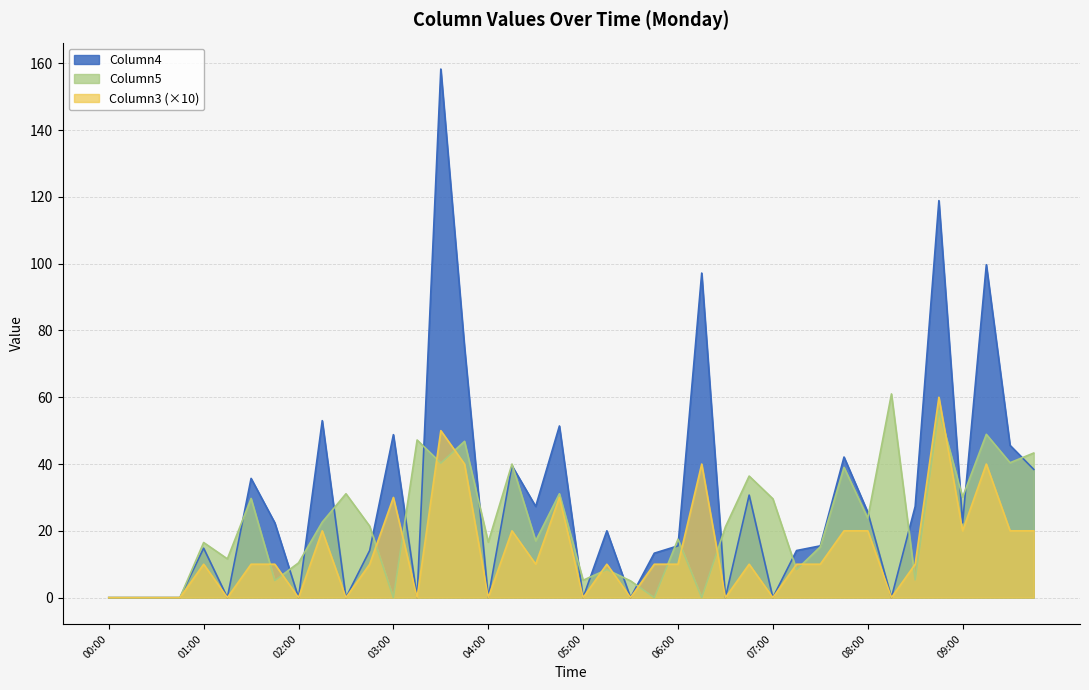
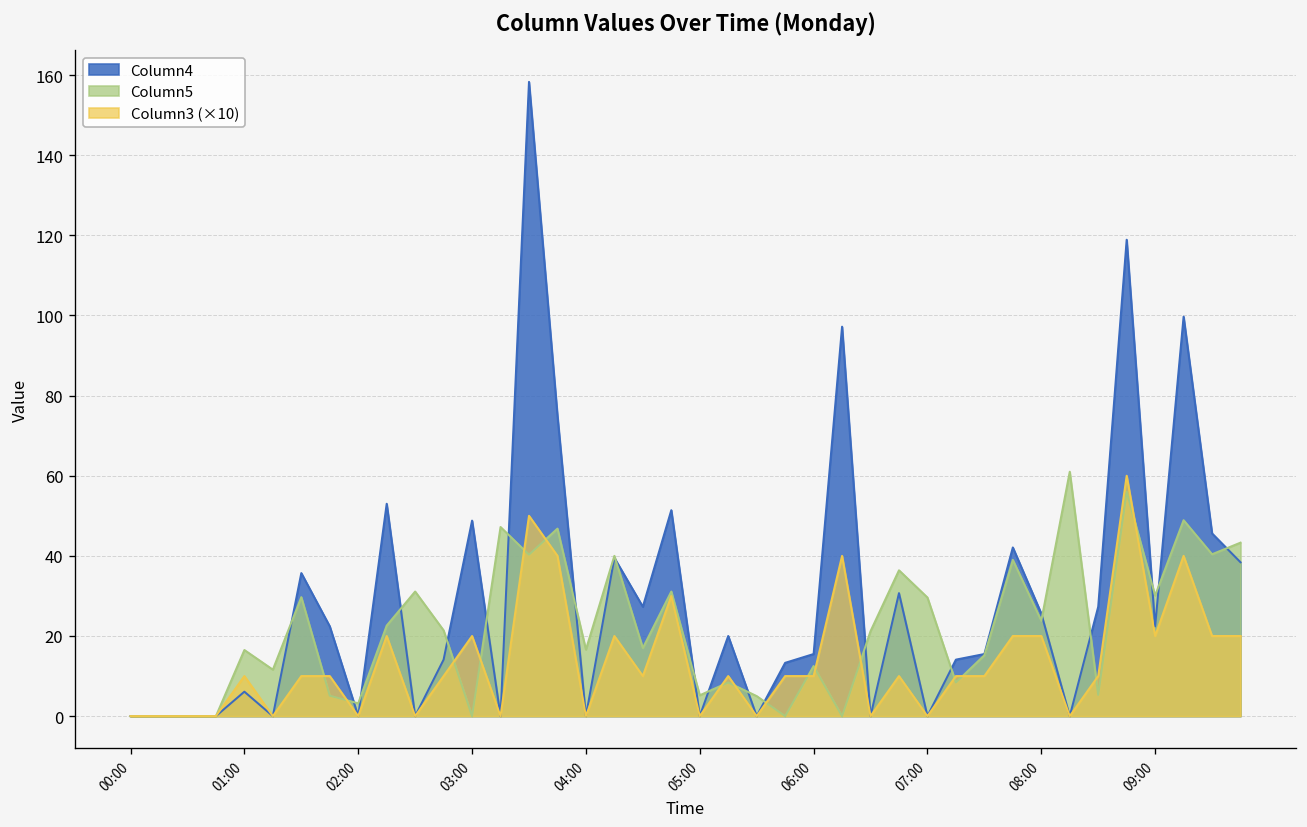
Column4, 01:00: 15 -> 6
Column5, 02:00: 10 -> 3
Column3 (×10), 03:00: 30 -> 20
Column5, 06:00: 18 -> 13
